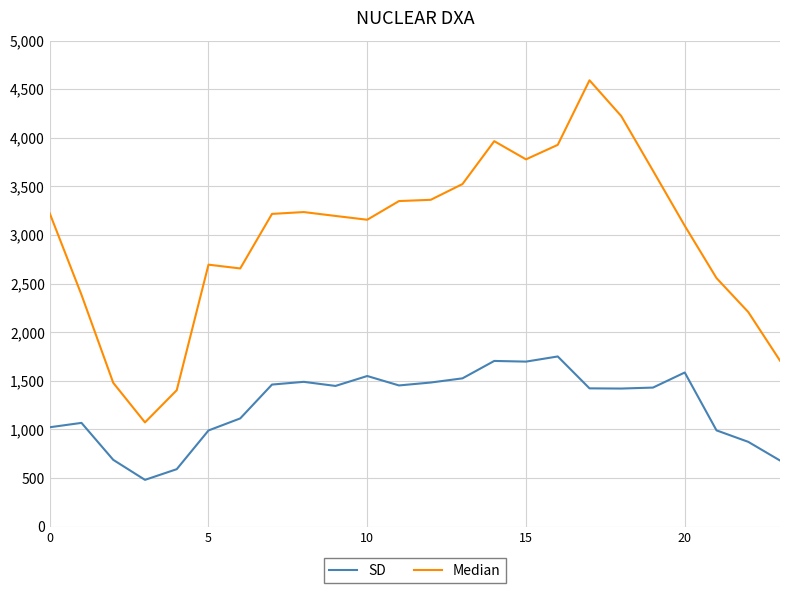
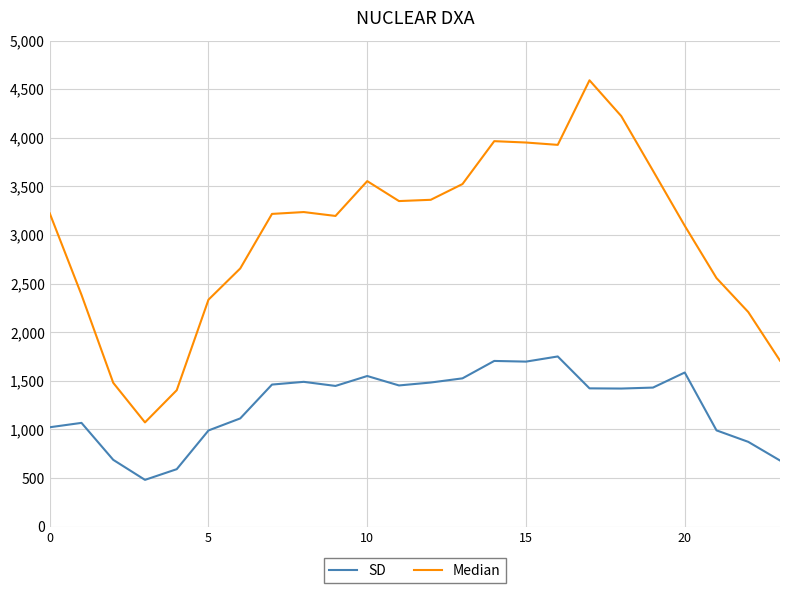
Median, 5: 2,700 -> 2,300
Median, 10: 3,200 -> 3,600
Median, 15: 3,800 -> 4,000
